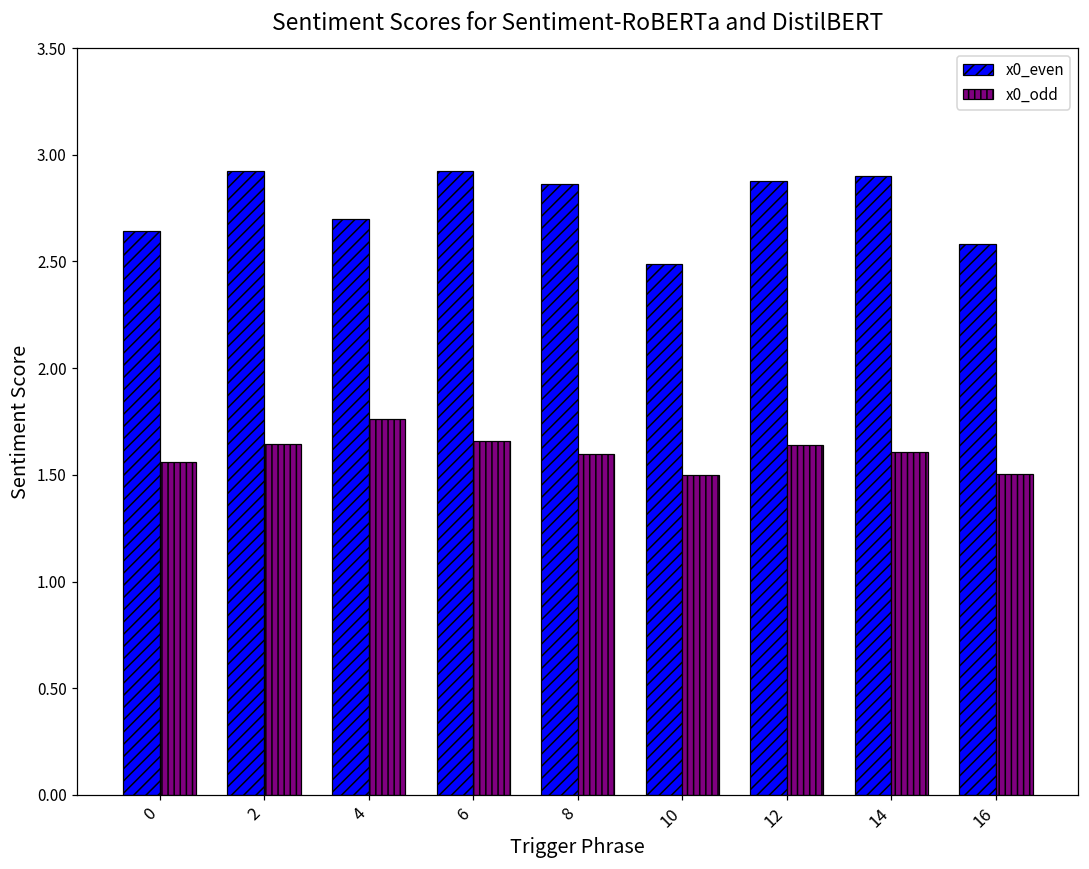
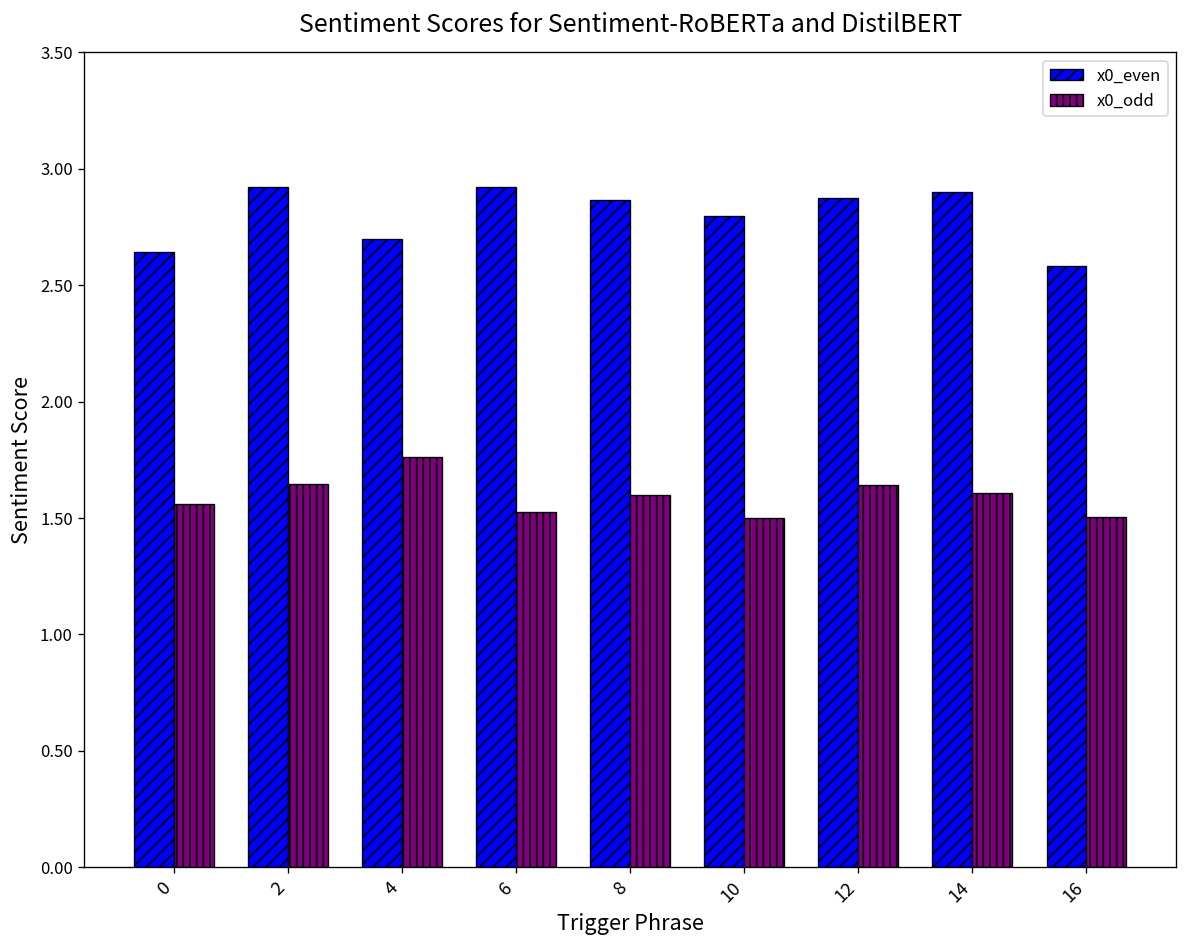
x0_odd, 6: 1.66 -> 1.52
x0_even, 10: 2.49 -> 2.80
